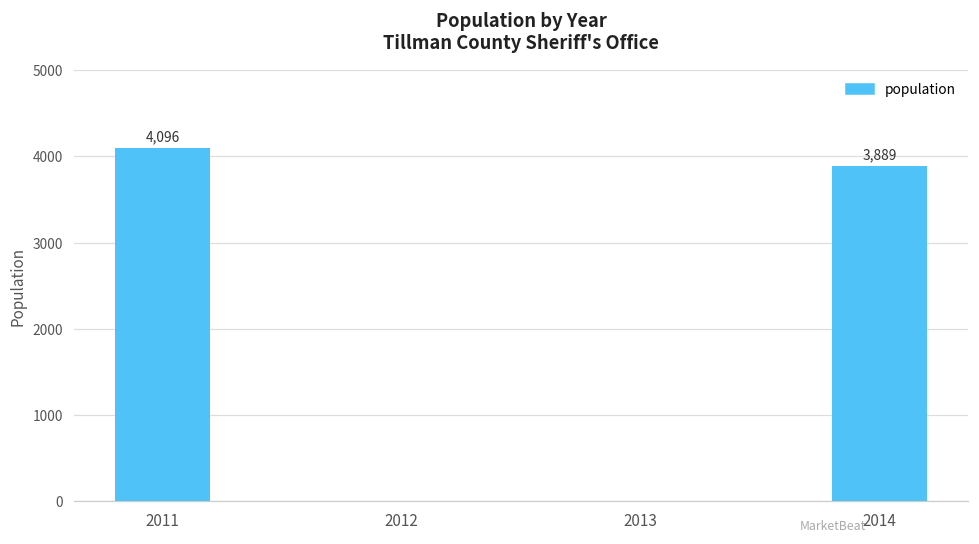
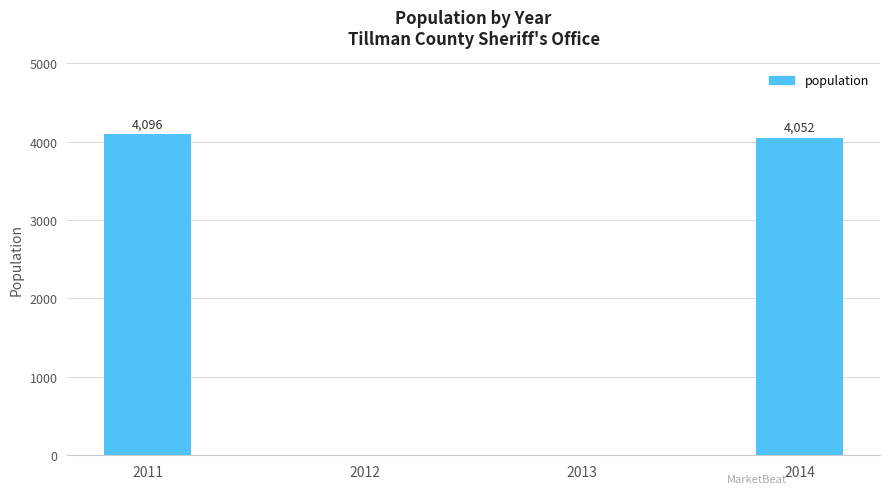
2014: 3,889 -> 4,052
